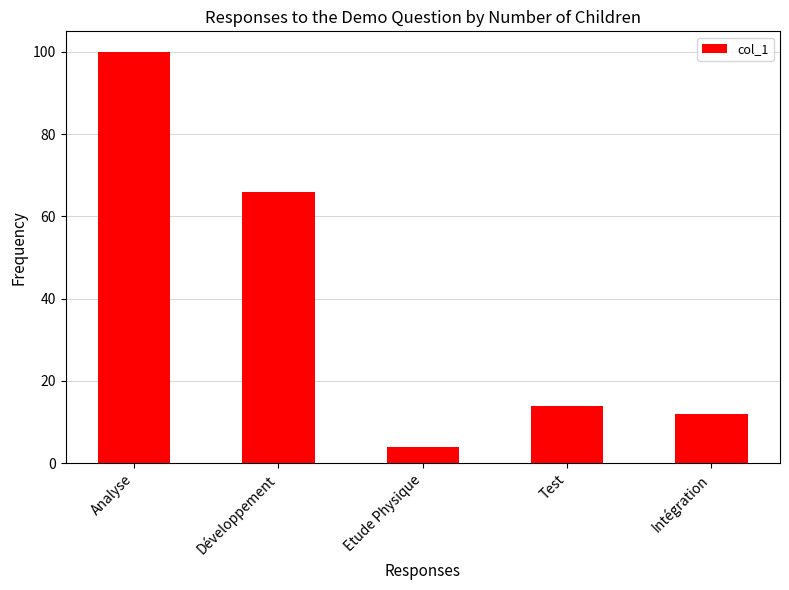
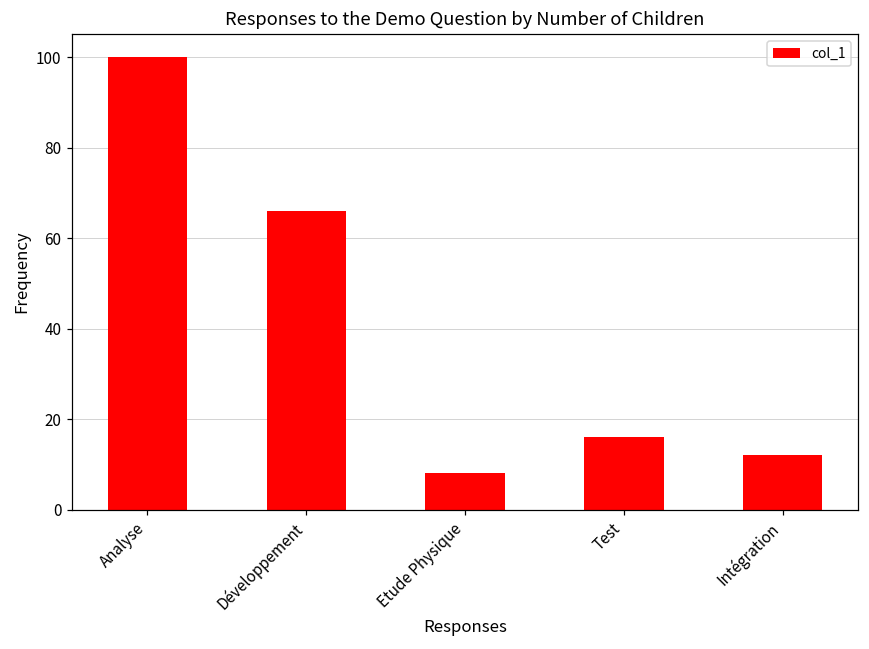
Etude Physique: 4 -> 8
Test: 14 -> 16
